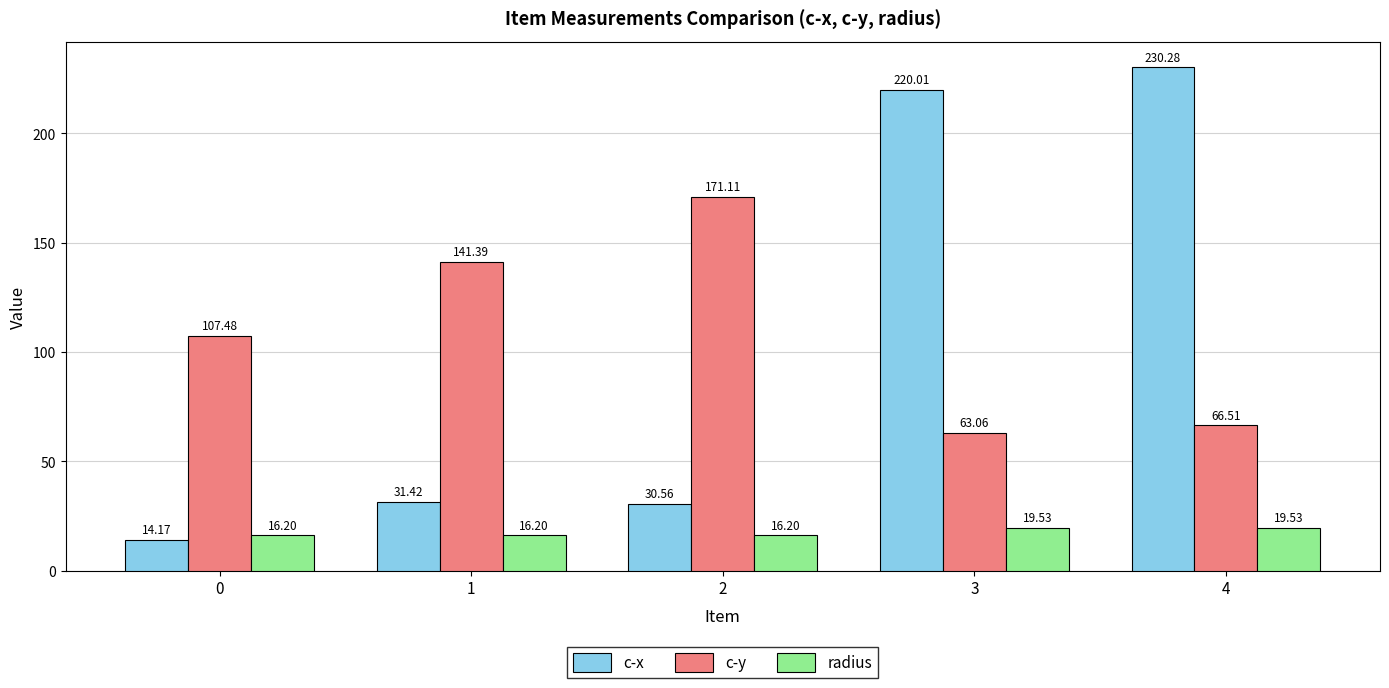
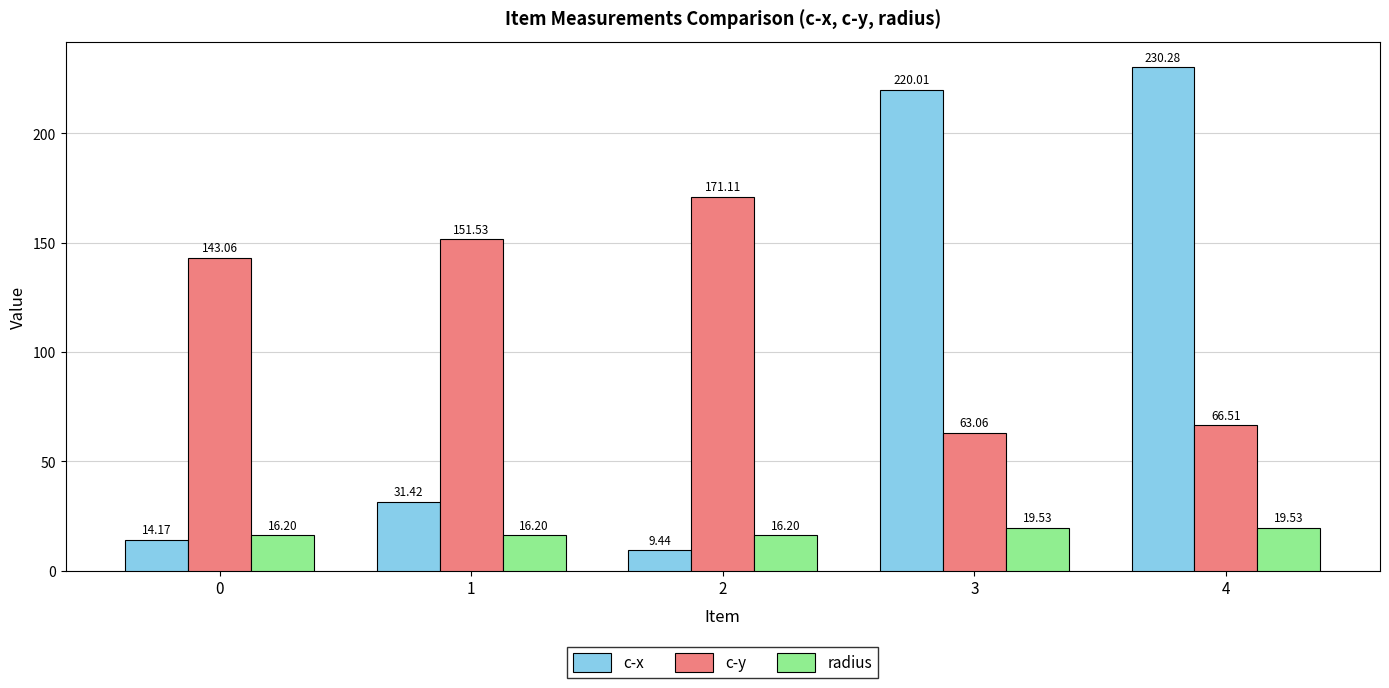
c-y, 0: 107.48 -> 143.06
c-y, 1: 141.39 -> 151.53
c-x, 2: 30.56 -> 9.44
